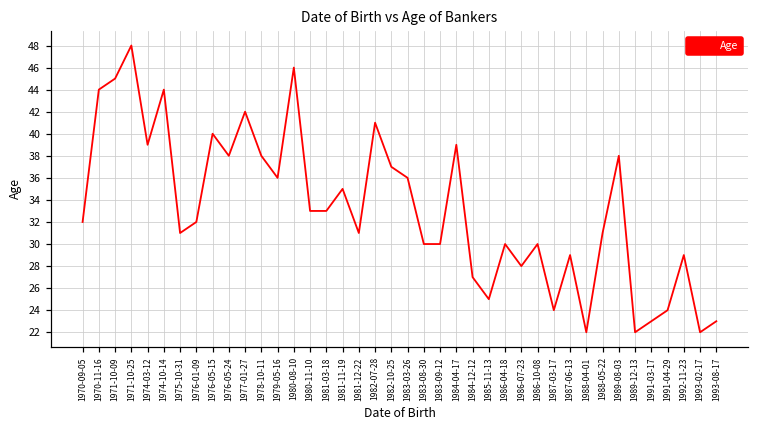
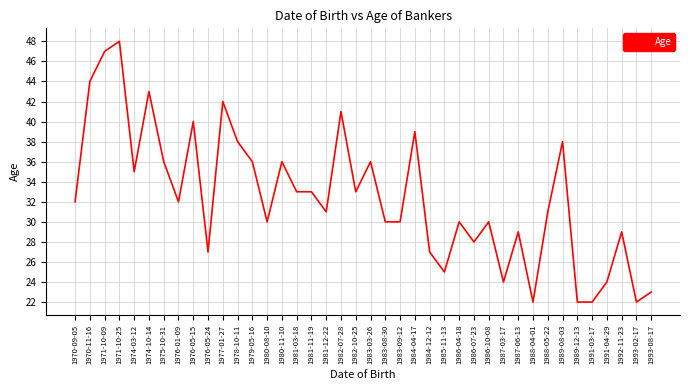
1971-10-09: 45 -> 47
1974-03-12: 39 -> 35
1974-10-14: 44 -> 43
1975-10-31: 31 -> 36
1976-05-24: 38 -> 27
1980-08-10: 46 -> 30
1980-11-10: 33 -> 36
1981-11-19: 35 -> 33
1982-10-25: 37 -> 33
1991-03-17: 23 -> 22
